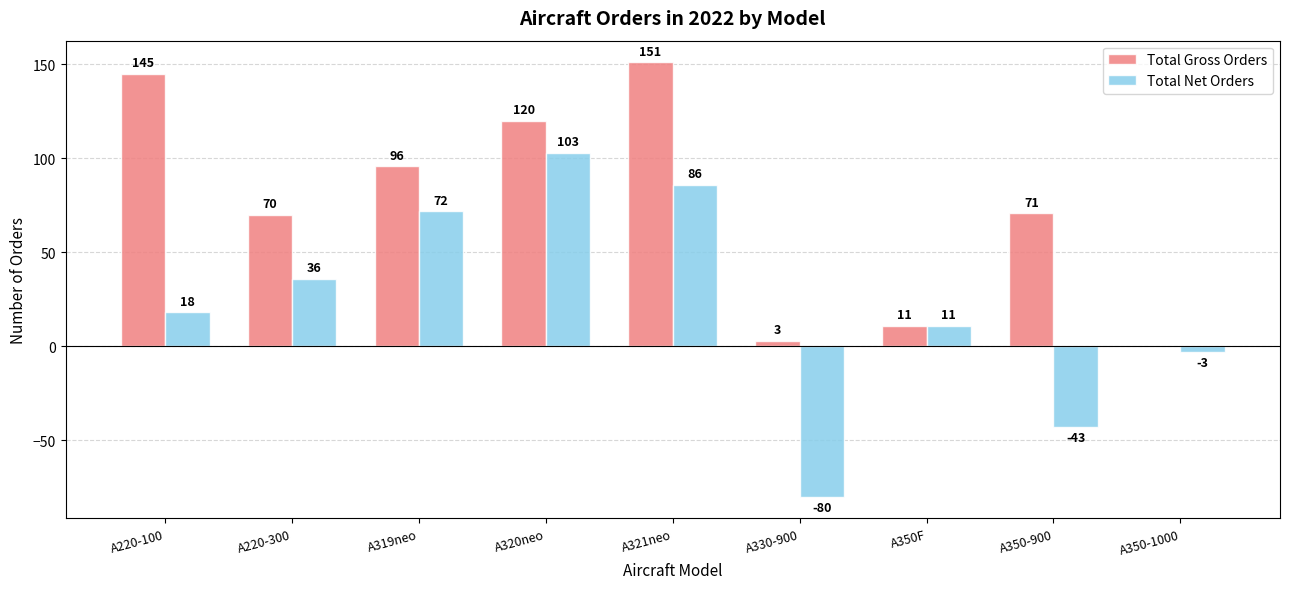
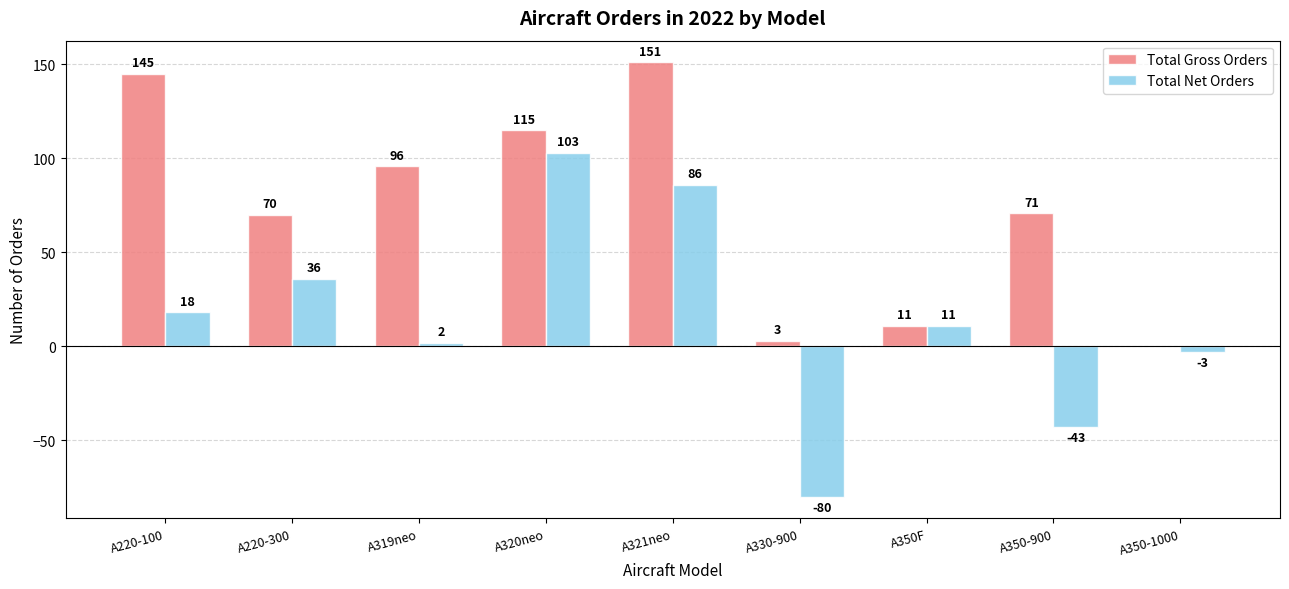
Total Net Orders, A319neo: 72 -> 2
Total Gross Orders, A320neo: 120 -> 115
